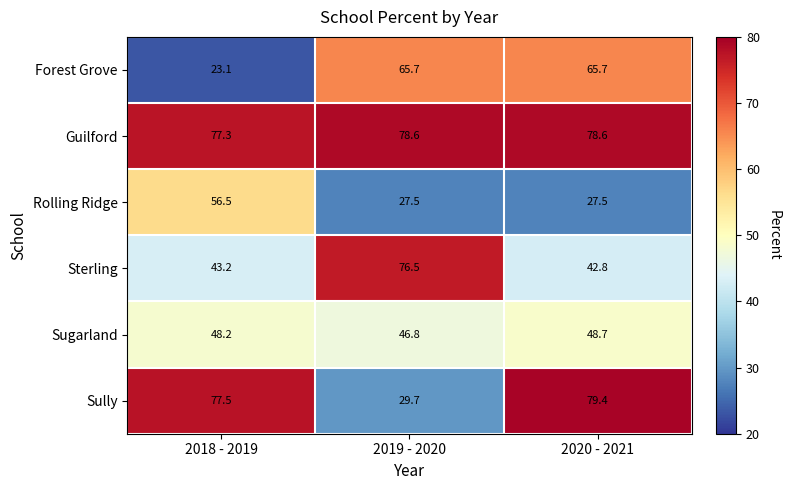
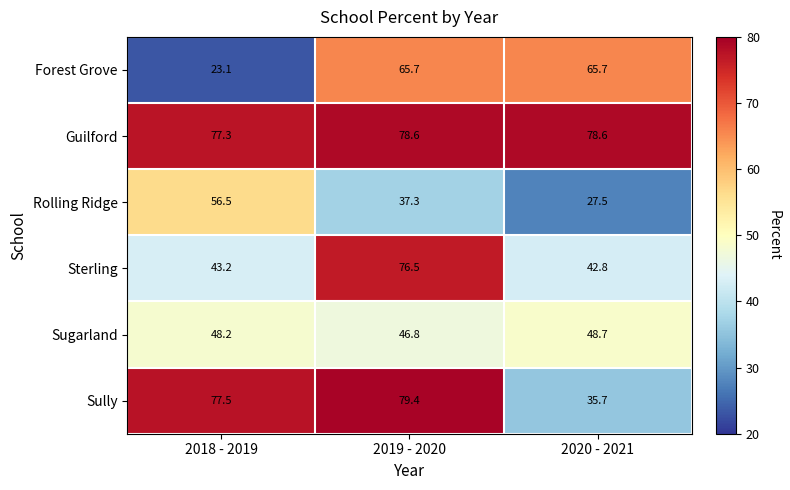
Rolling Ridge, 2019 - 2020: 27.5 -> 37.3
Sully, 2019 - 2020: 29.7 -> 79.4
Sully, 2020 - 2021: 79.4 -> 35.7
